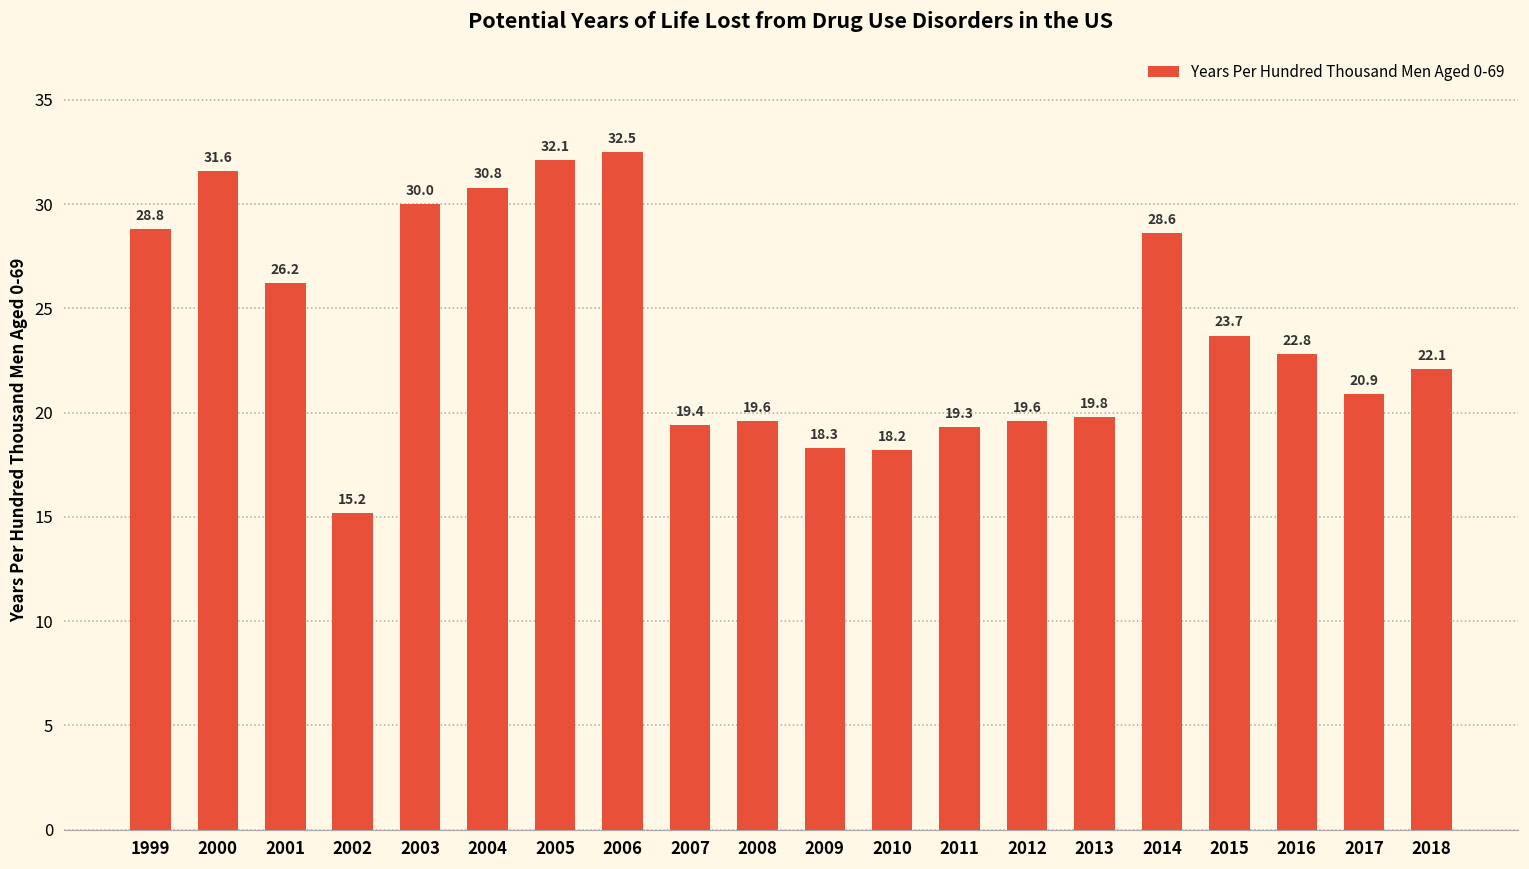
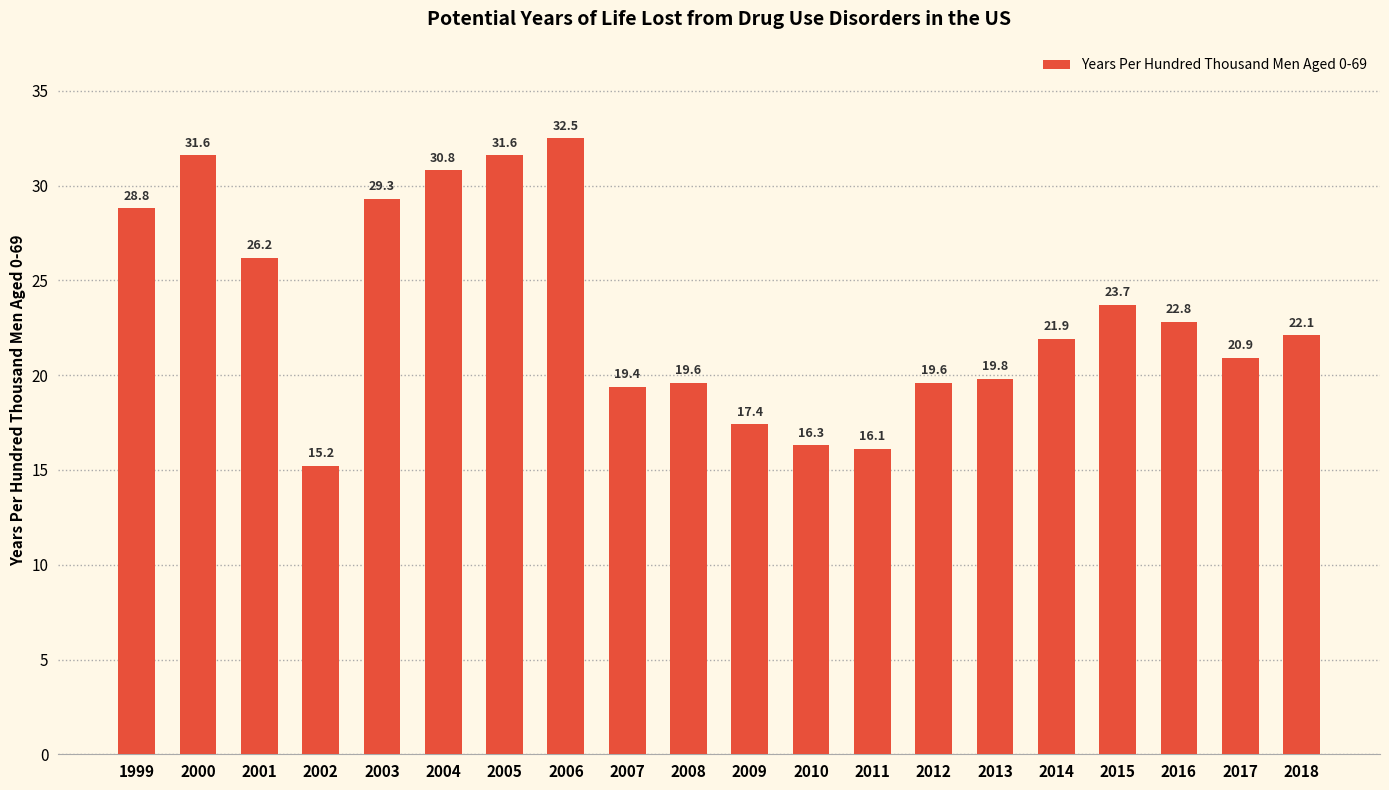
2003: 30.0 -> 29.3
2005: 32.1 -> 31.6
2009: 18.3 -> 17.4
2010: 18.2 -> 16.3
2011: 19.3 -> 16.1
2014: 28.6 -> 21.9
